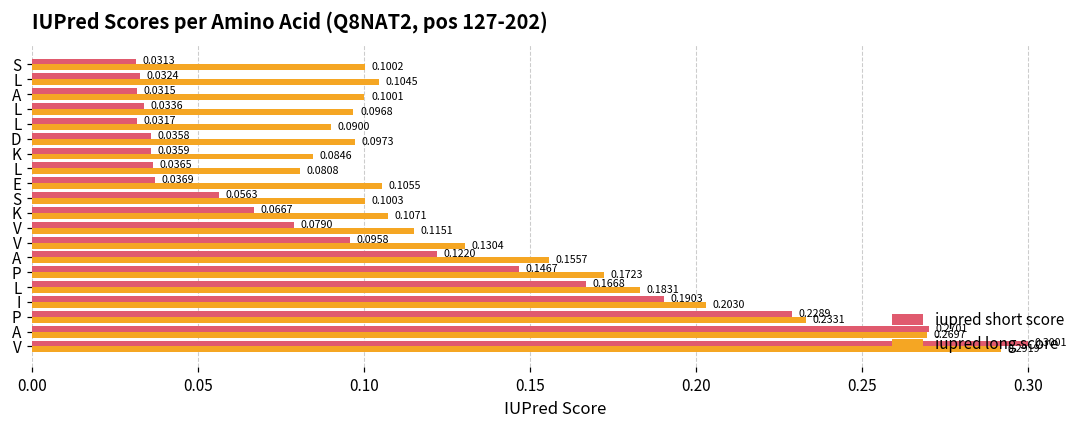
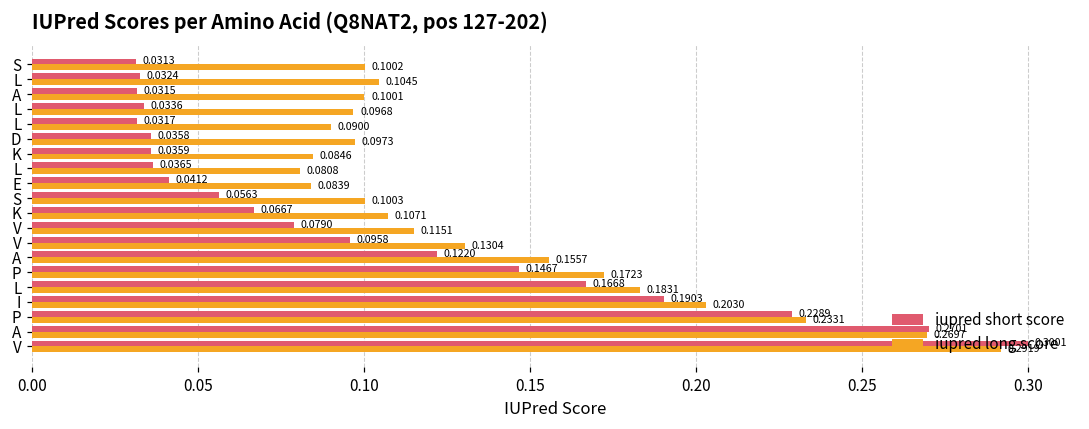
iupred short score, E: 0.0369 -> 0.0412
iupred long score, E: 0.1055 -> 0.0839
